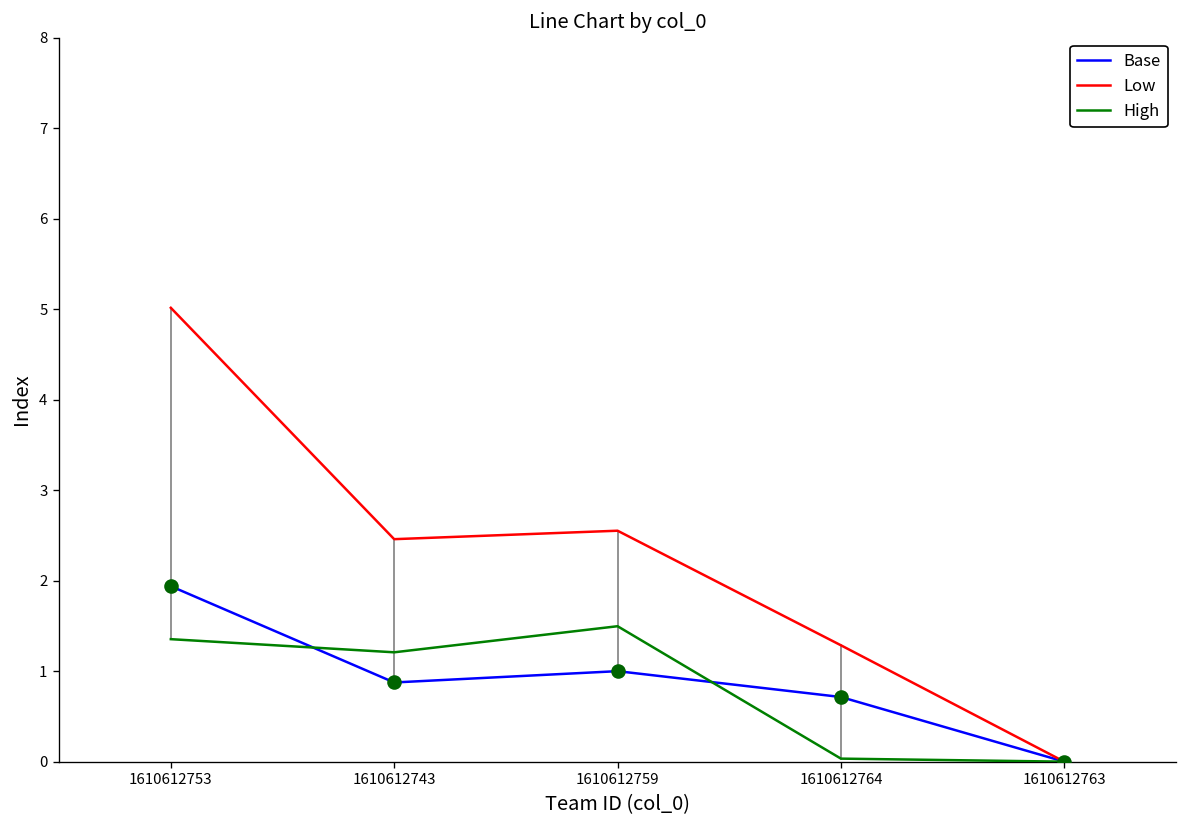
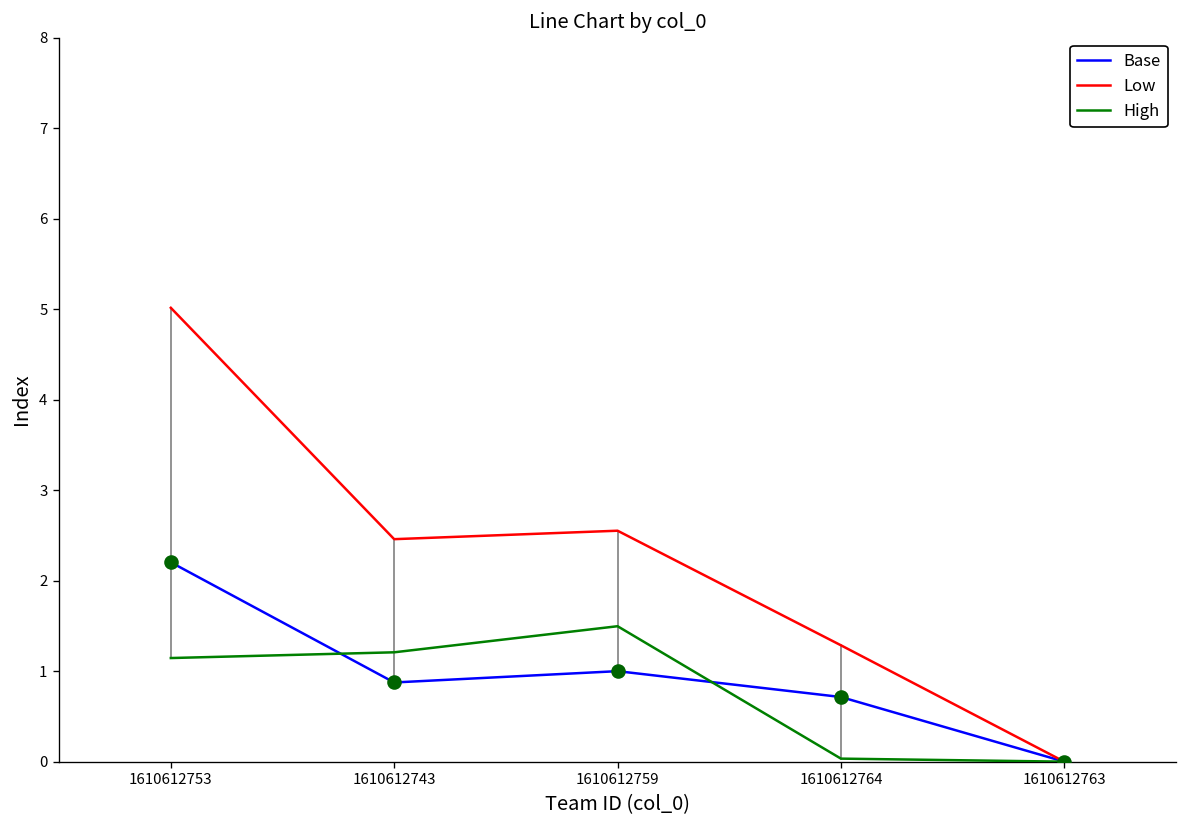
Base, 1610612753: 1.9 -> 2.2
High, 1610612753: 1.4 -> 1.1
